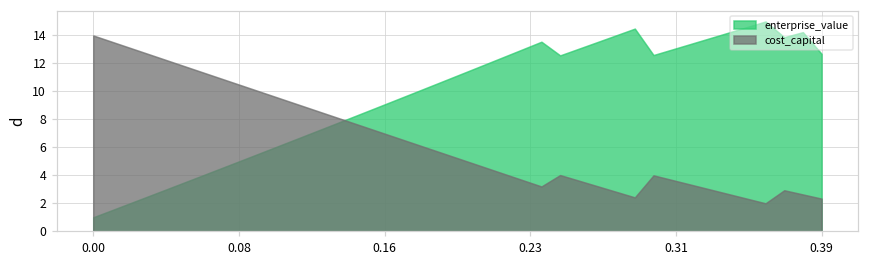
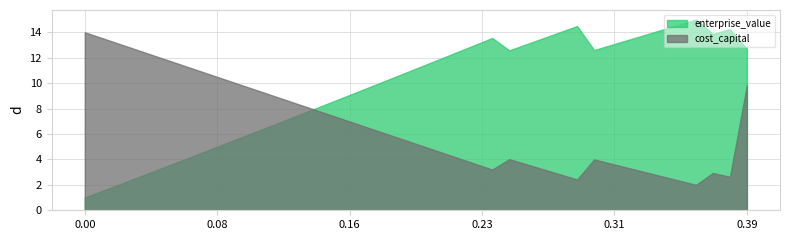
cost_capital, 0.39: 2.3 -> 9.8
